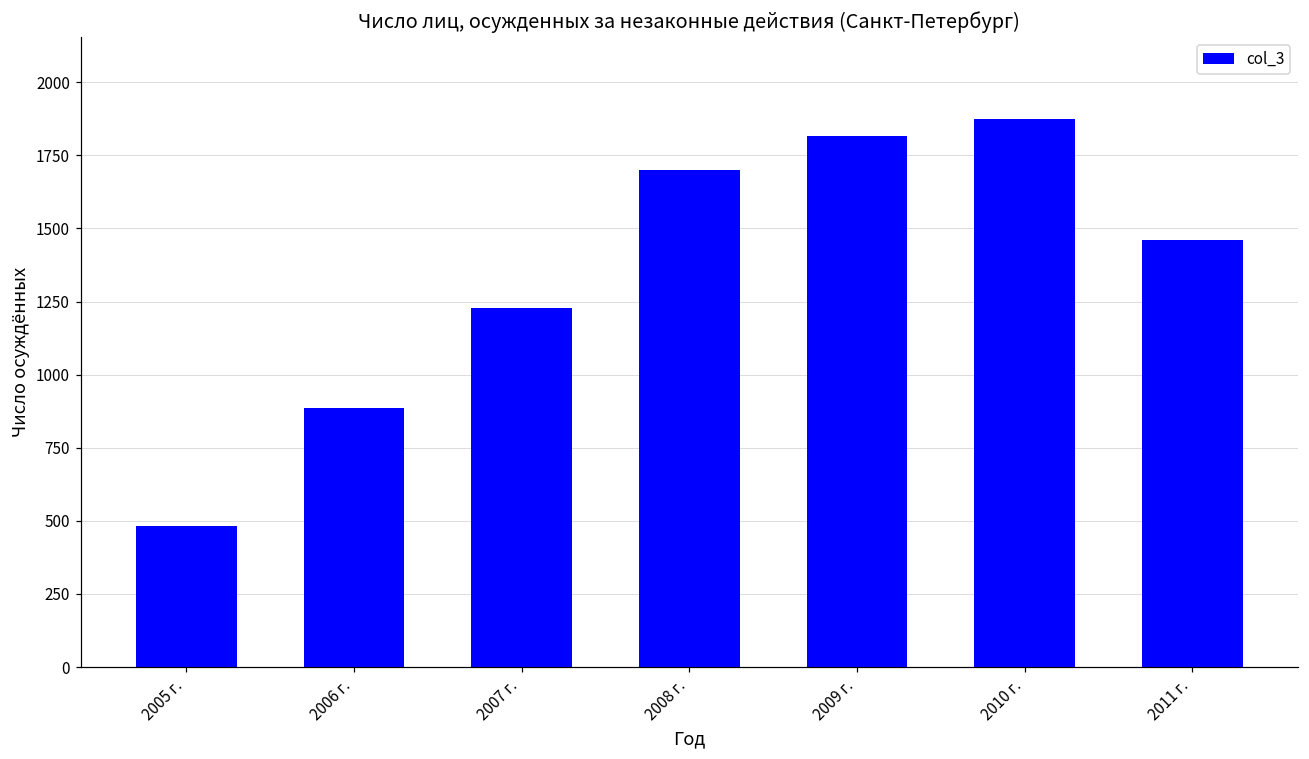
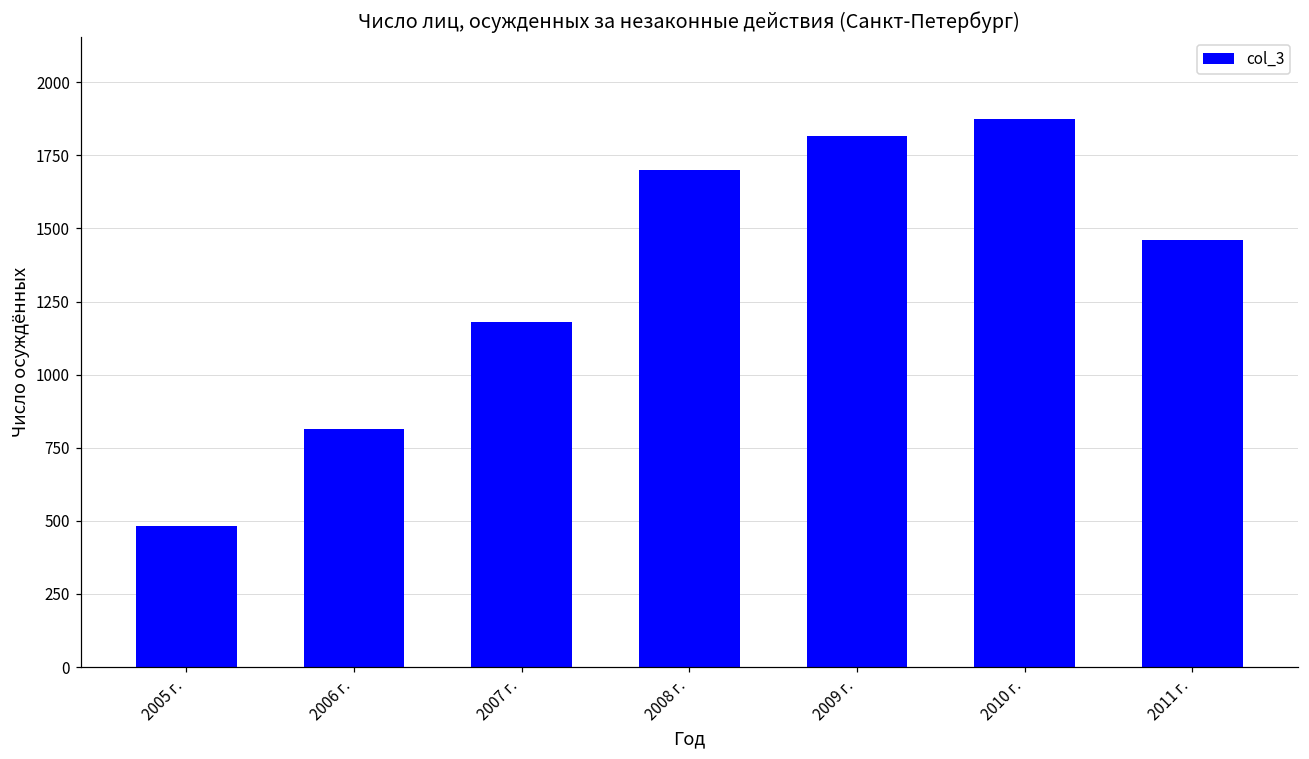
2006 г.: 890 -> 810
2007 г.: 1230 -> 1180
